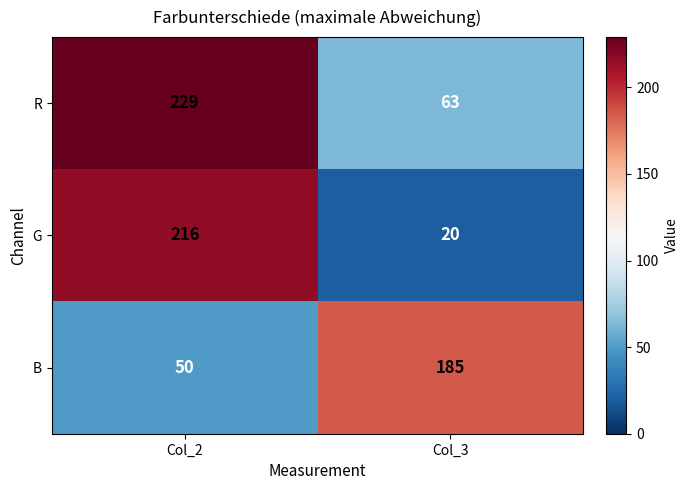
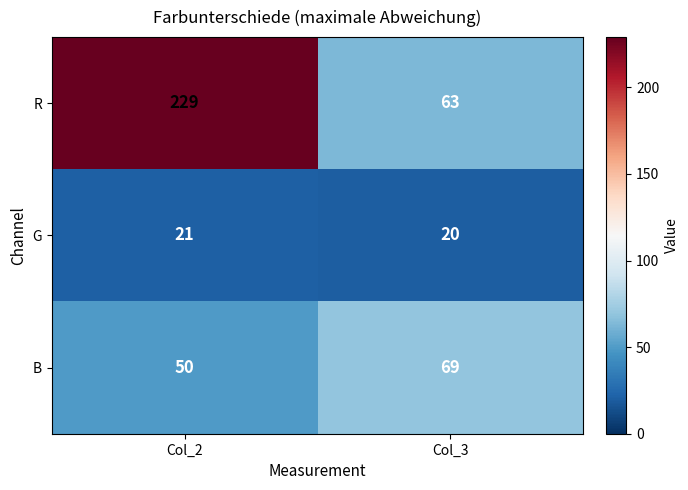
G, Col_2: 216 -> 21
B, Col_3: 185 -> 69
